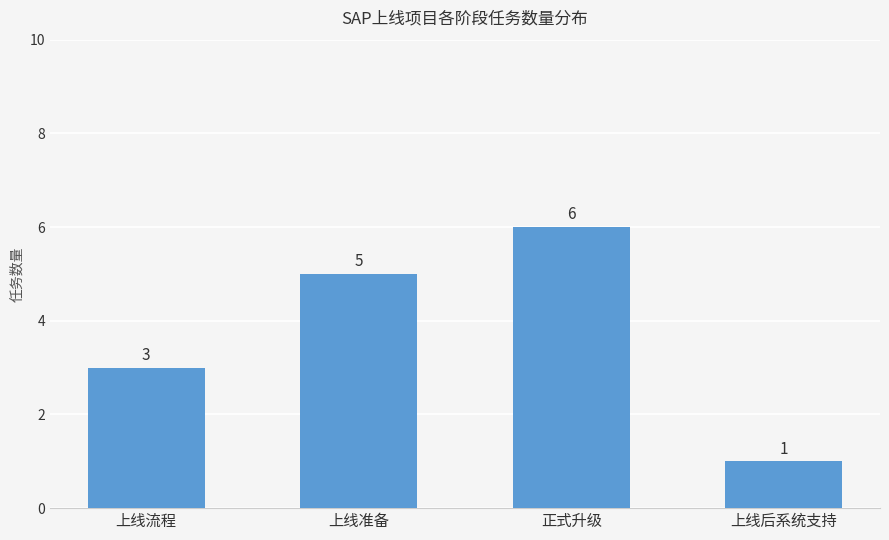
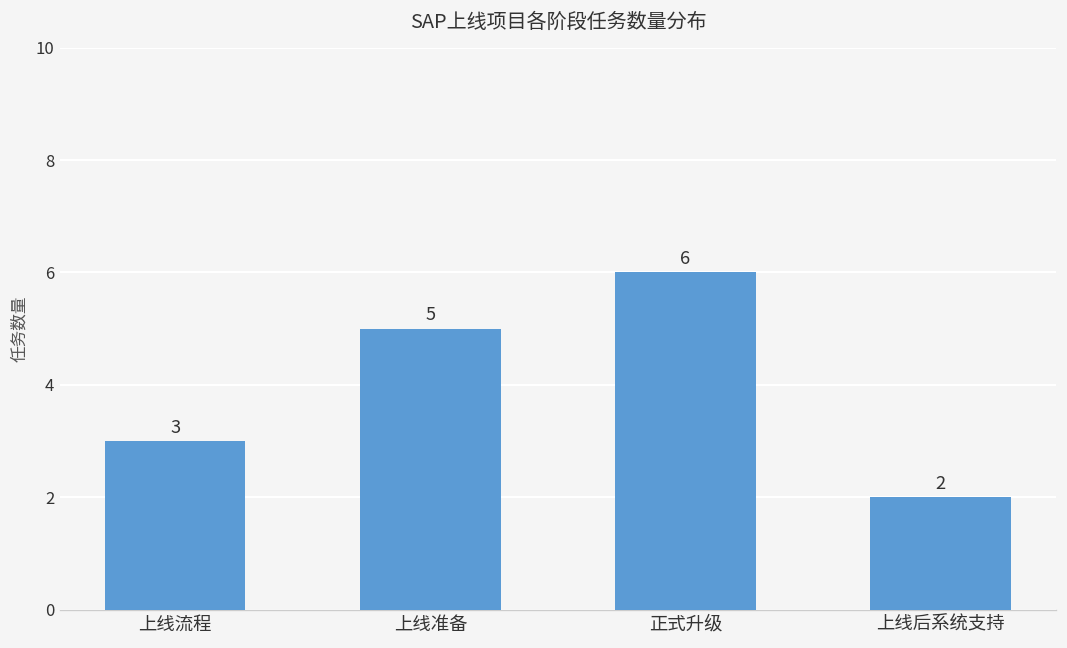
上线后系统支持: 1 -> 2
